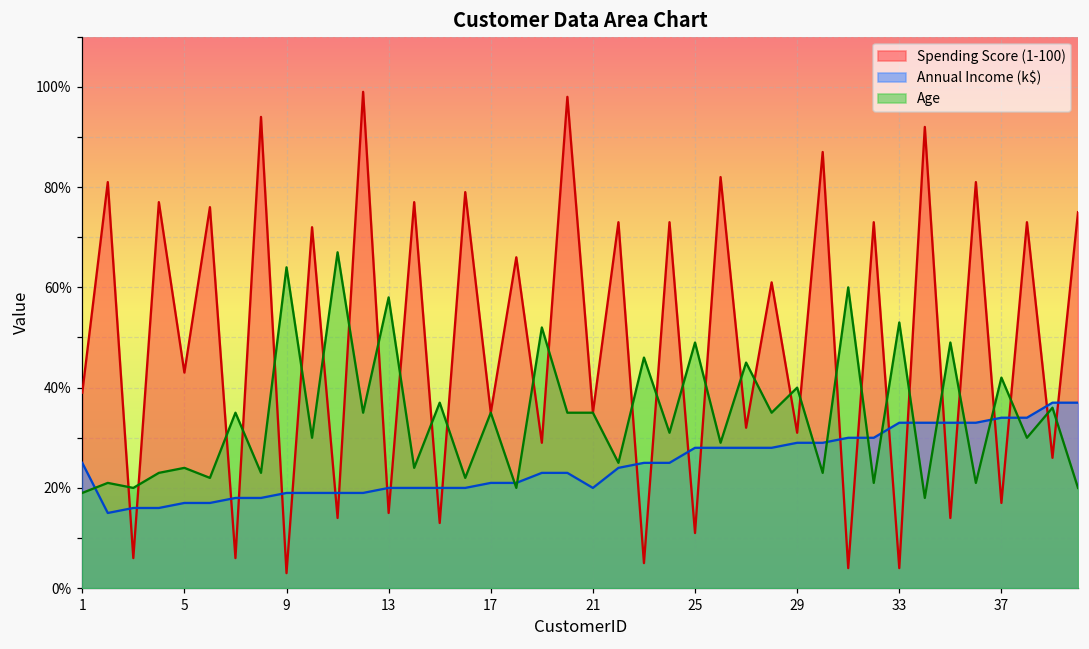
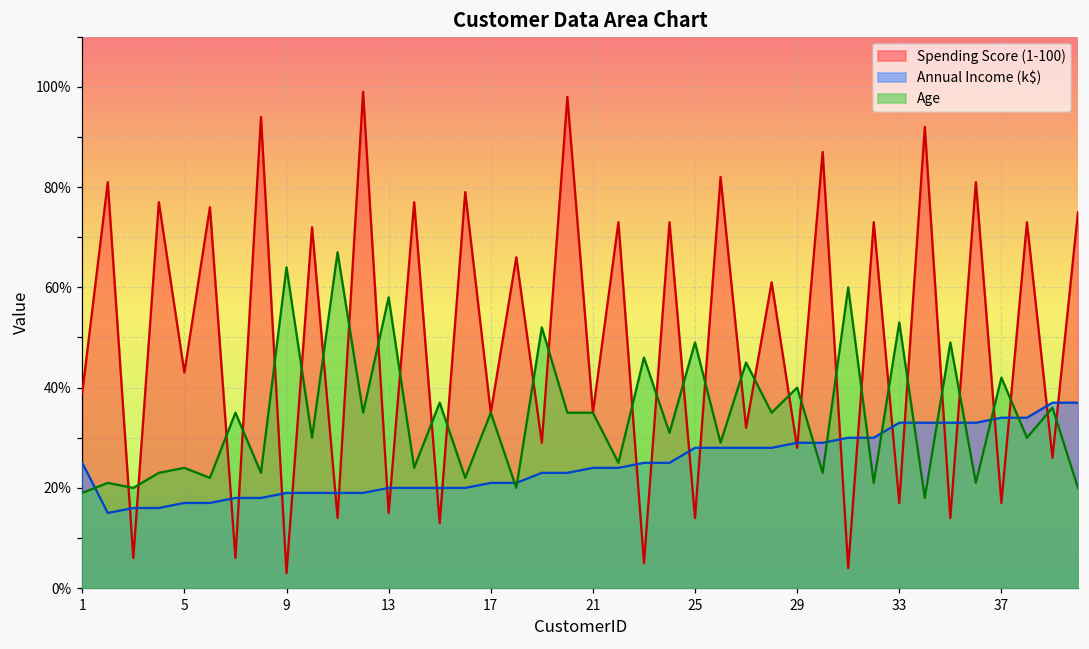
Annual Income (k$), 21: 20% -> 24%
Spending Score (1-100), 25: 11% -> 14%
Spending Score (1-100), 29: 31% -> 28%
Spending Score (1-100), 33: 4% -> 17%
